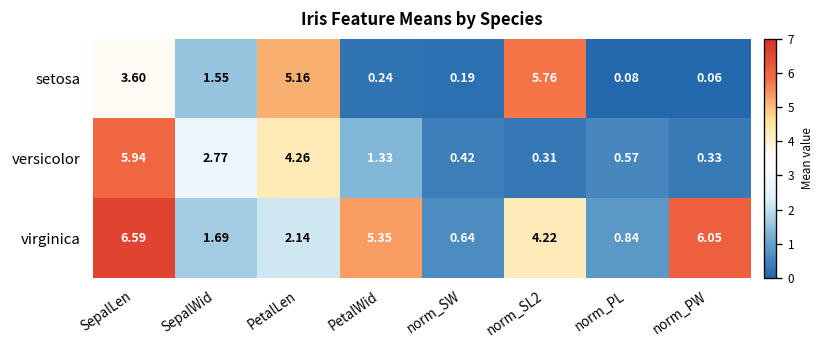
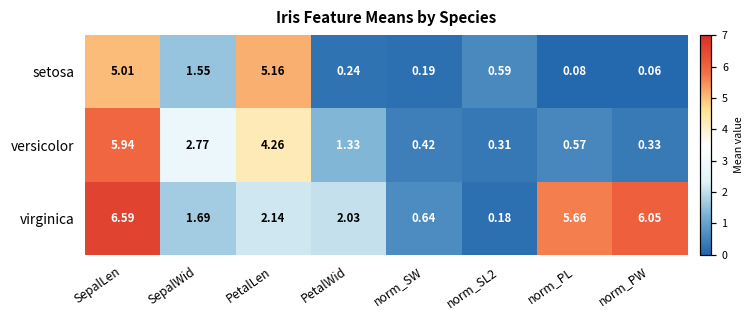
setosa, SepalLen: 3.60 -> 5.01
setosa, norm_SL2: 5.76 -> 0.59
virginica, PetalWid: 5.35 -> 2.03
virginica, norm_SL2: 4.22 -> 0.18
virginica, norm_PL: 0.84 -> 5.66
